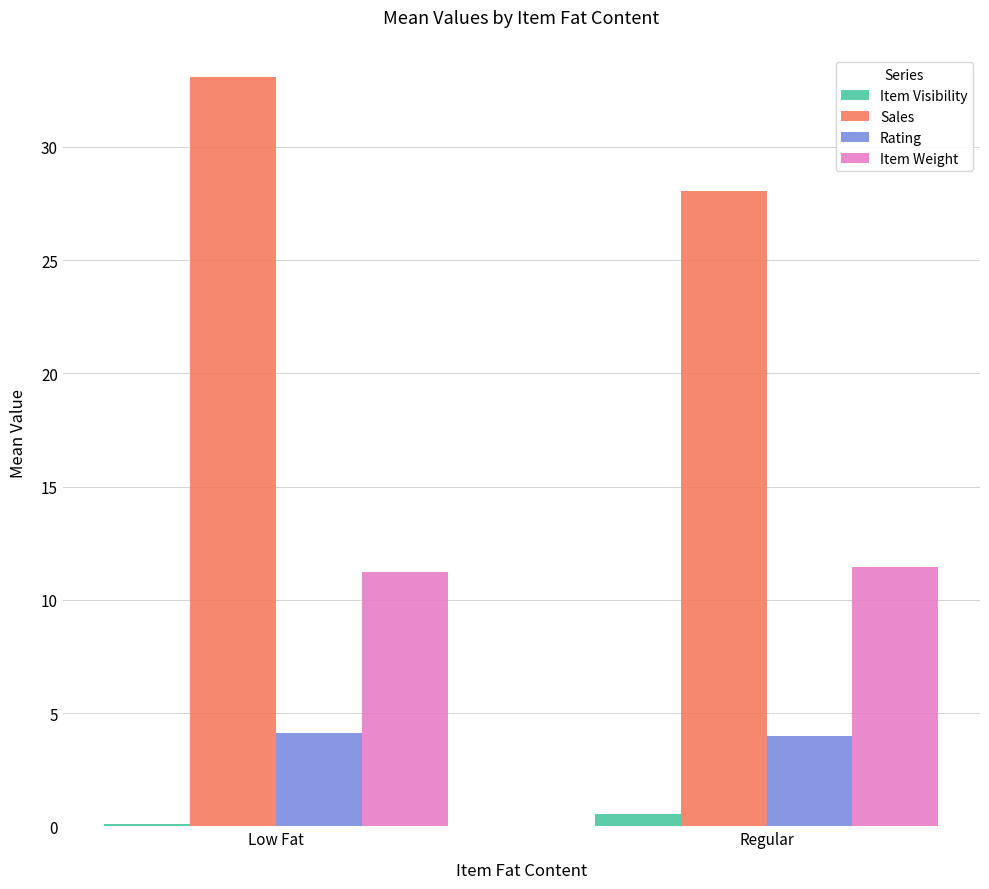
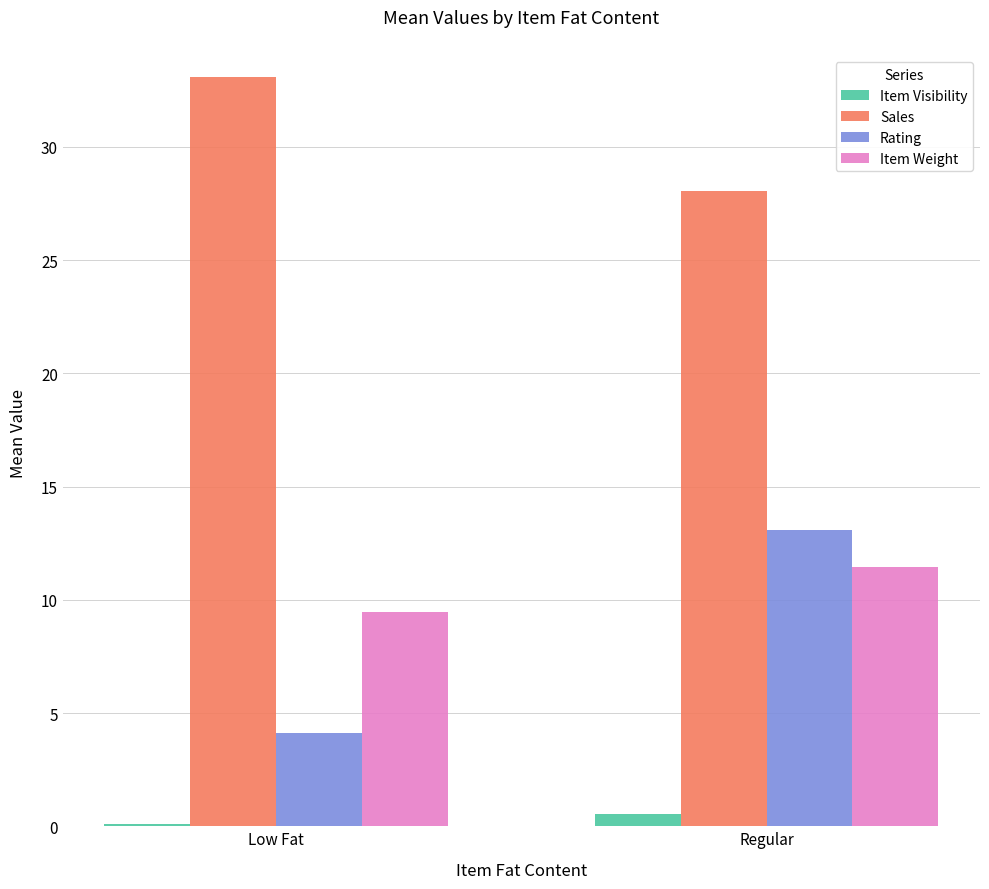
Item Weight, Low Fat: 11.2 -> 9.5
Rating, Regular: 4.0 -> 13.1
